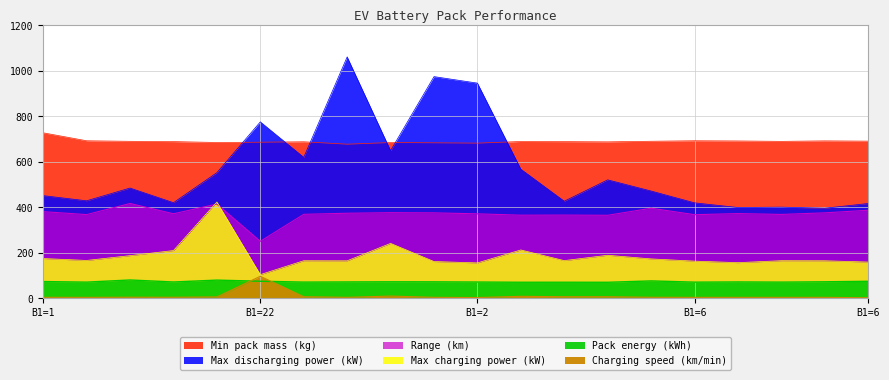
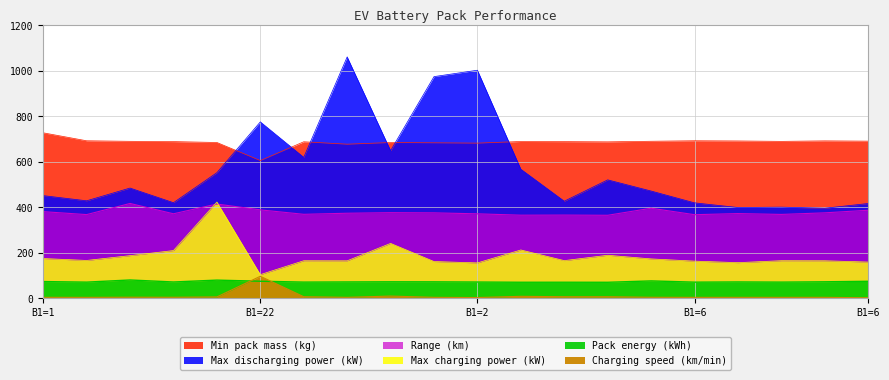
Min pack mass (kg), B1=22: 690 -> 610
Range (km), B1=22: 250 -> 390
Max discharging power (kW), B1=2: 950 -> 1000
